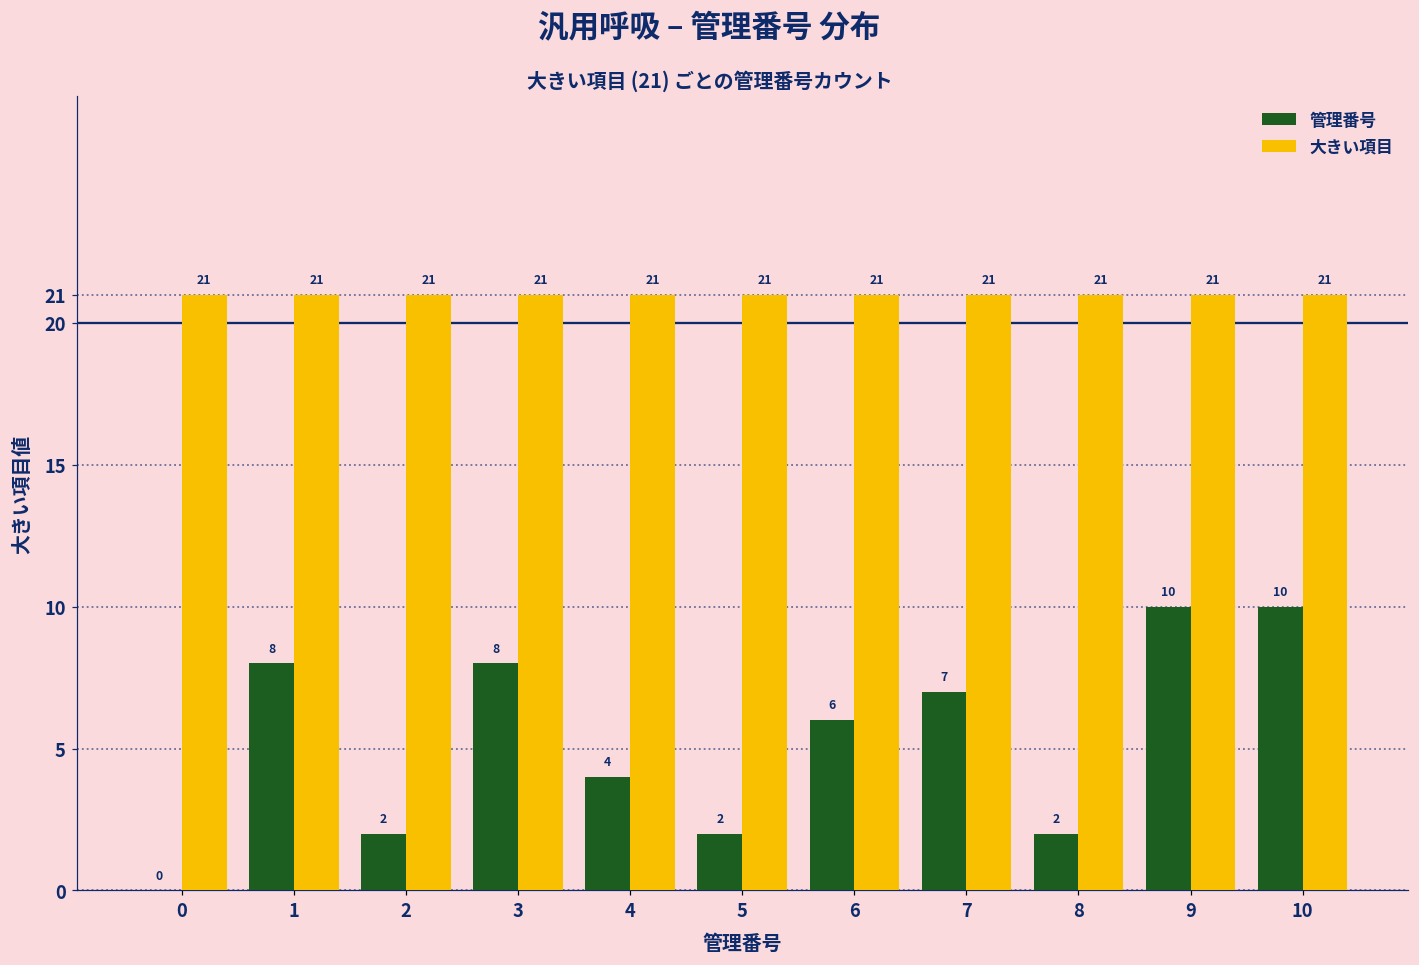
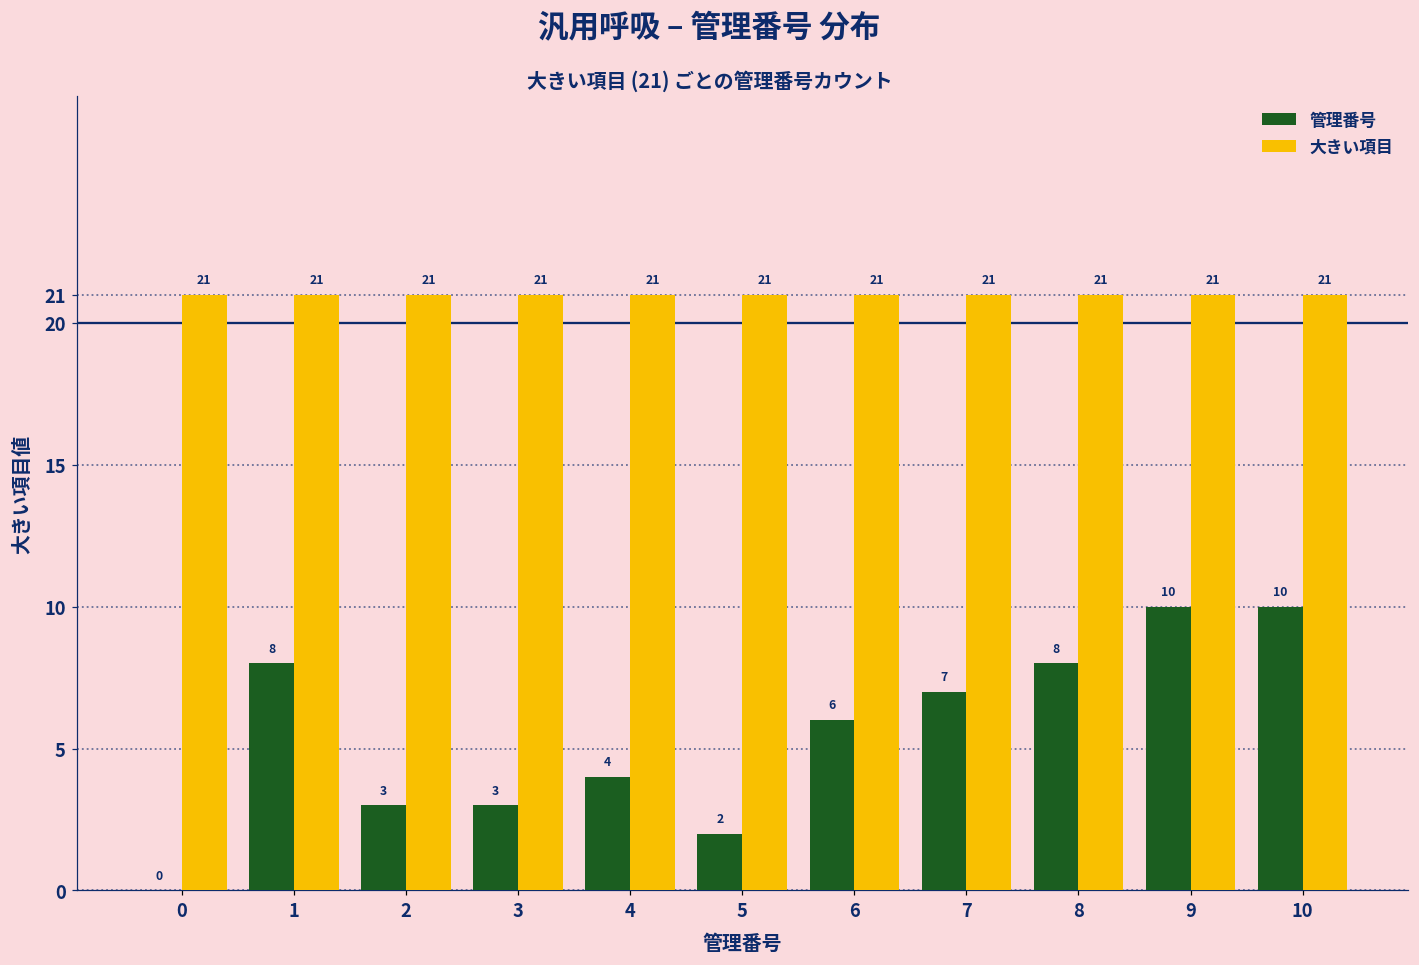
管理番号, 2: 2 -> 3
管理番号, 3: 8 -> 3
管理番号, 8: 2 -> 8
